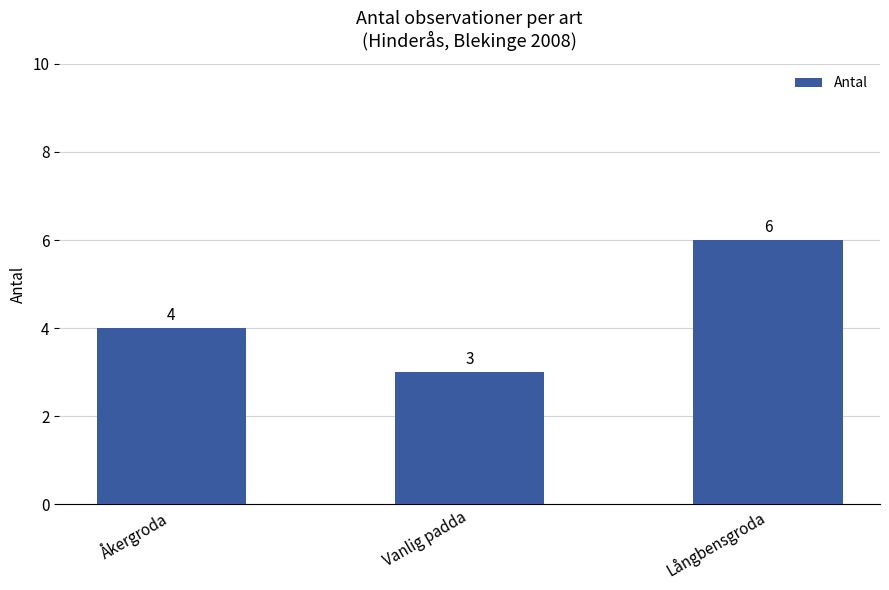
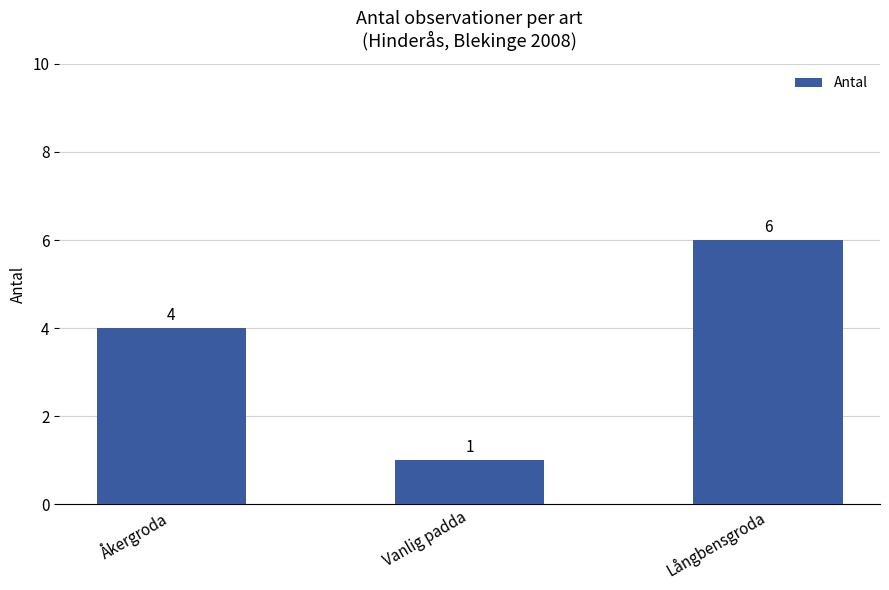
Vanlig padda: 3 -> 1
